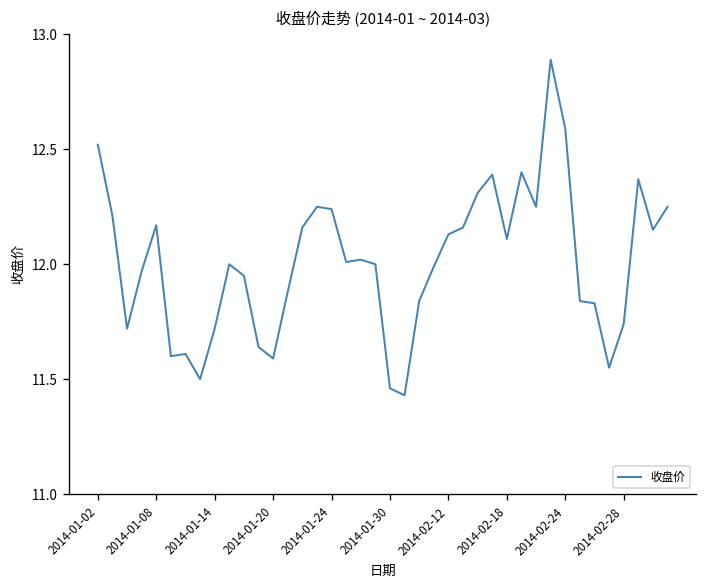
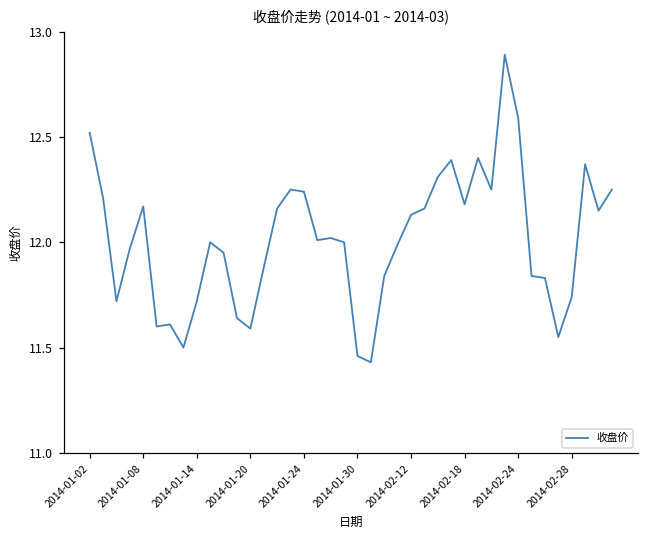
2014-02-18: 12.11 -> 12.18
